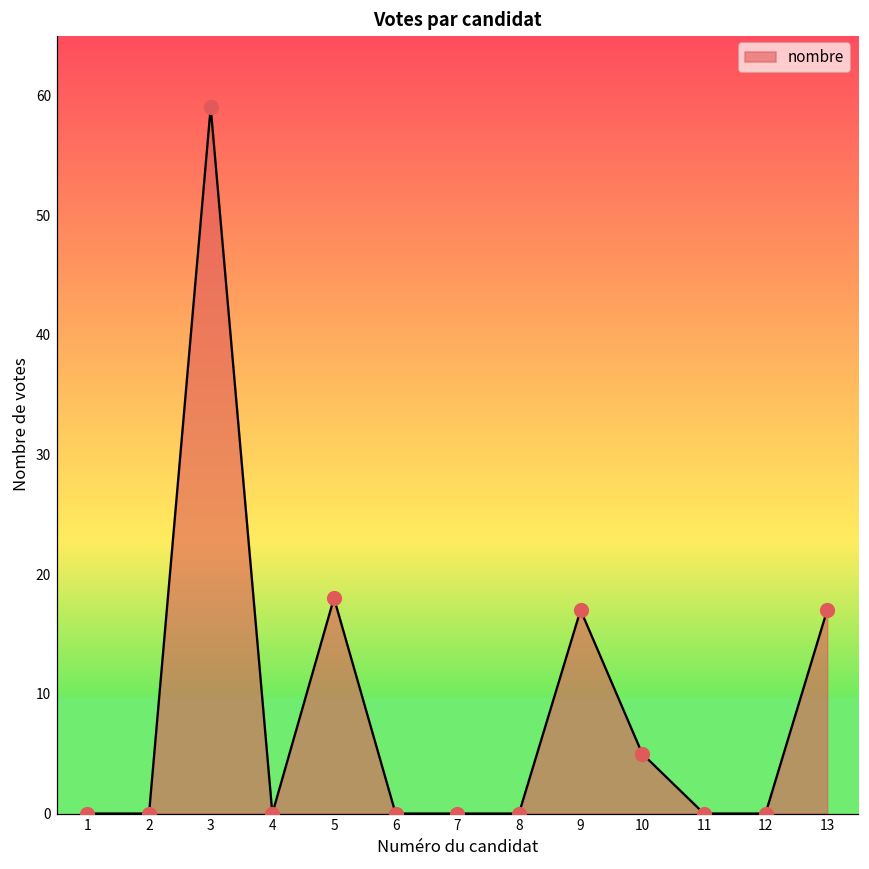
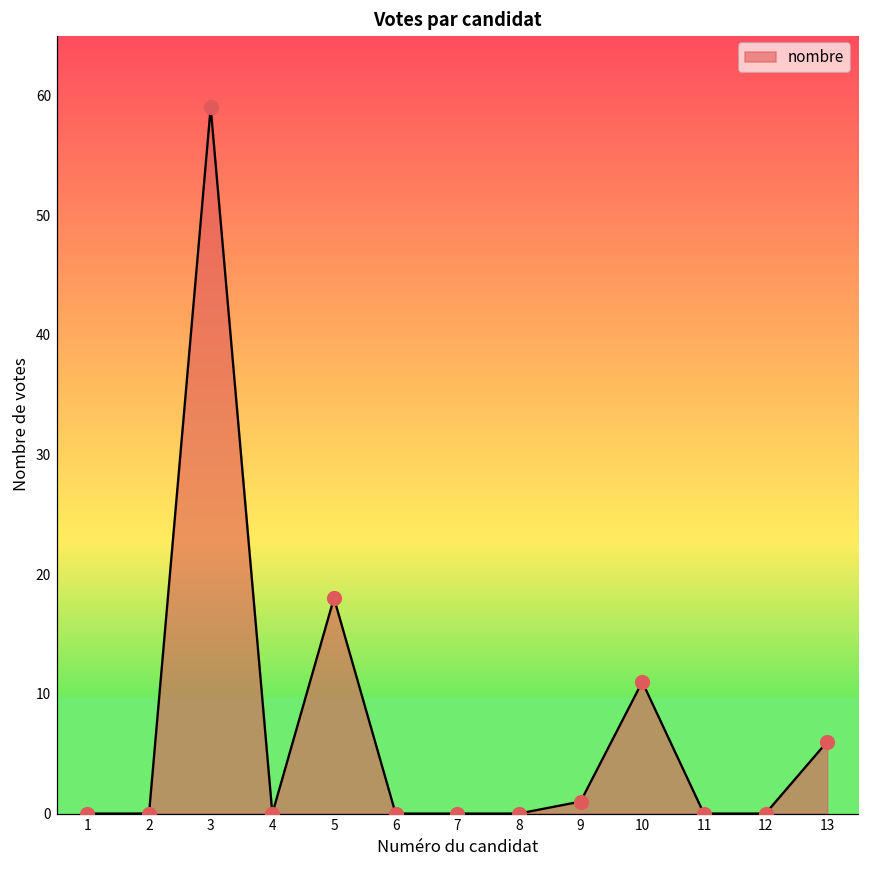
9: 17 -> 1
10: 5 -> 11
13: 17 -> 6
